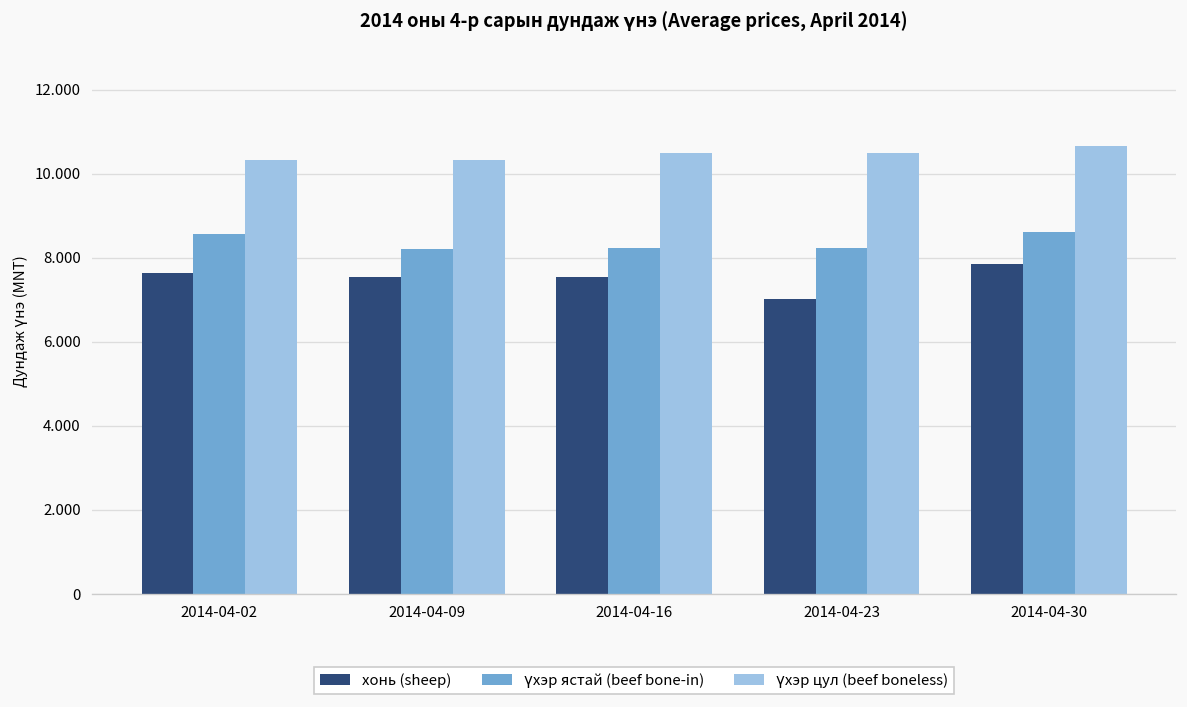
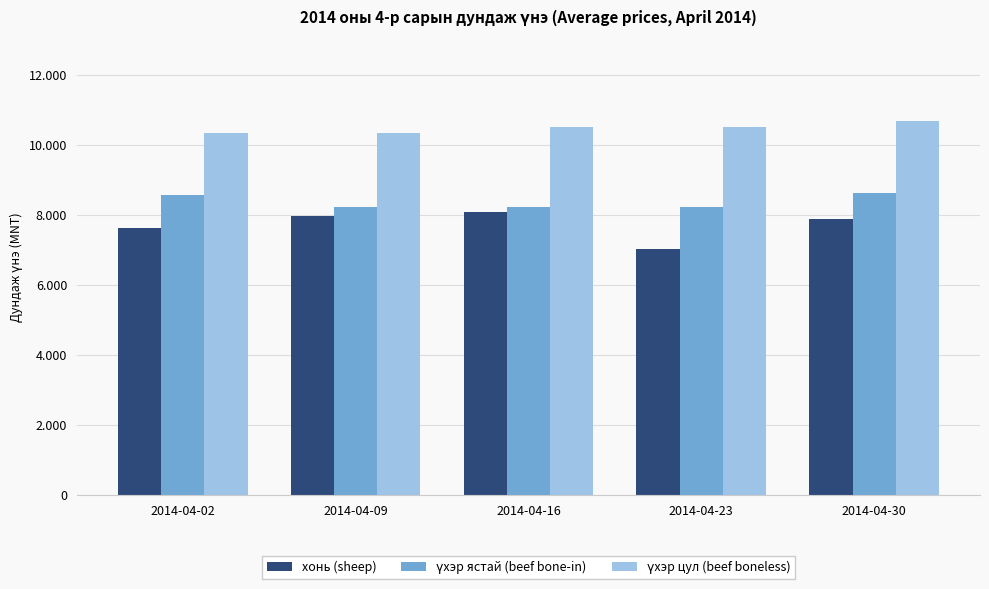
хонь (sheep), 2014-04-09: 7.5 -> 8.0
хонь (sheep), 2014-04-16: 7.5 -> 8.1
